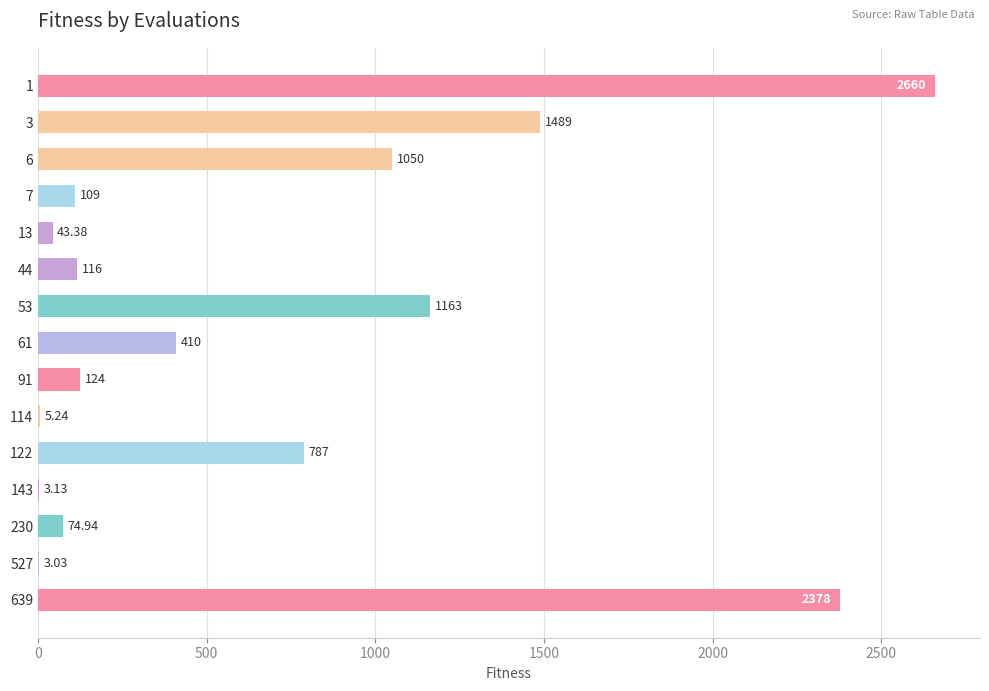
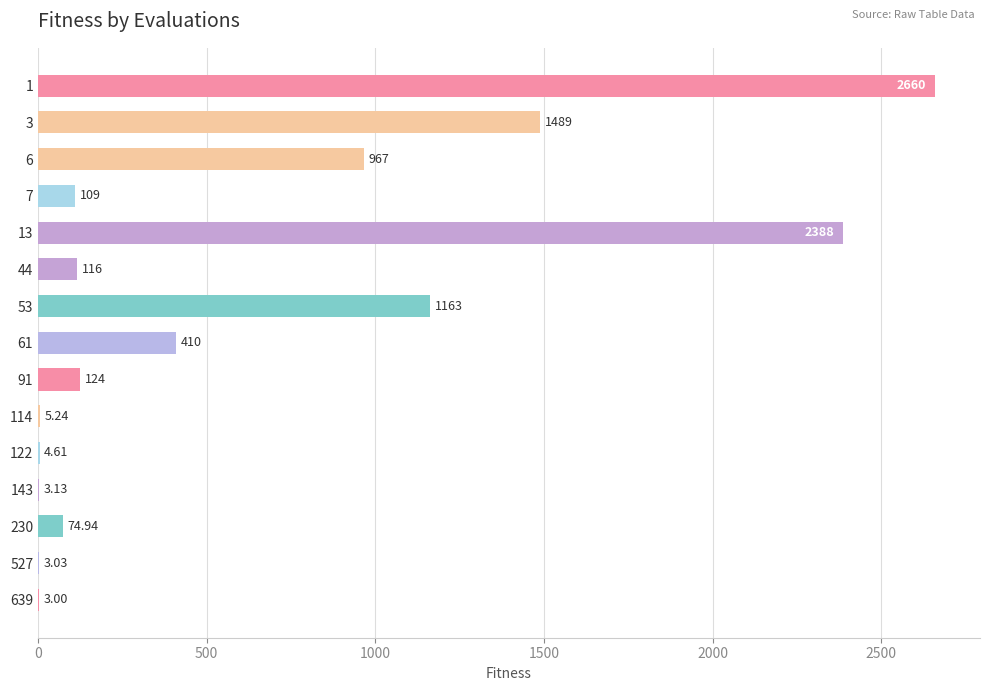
6: 1050 -> 967
13: 43.38 -> 2388
122: 787 -> 4.61
639: 2378 -> 3.00
